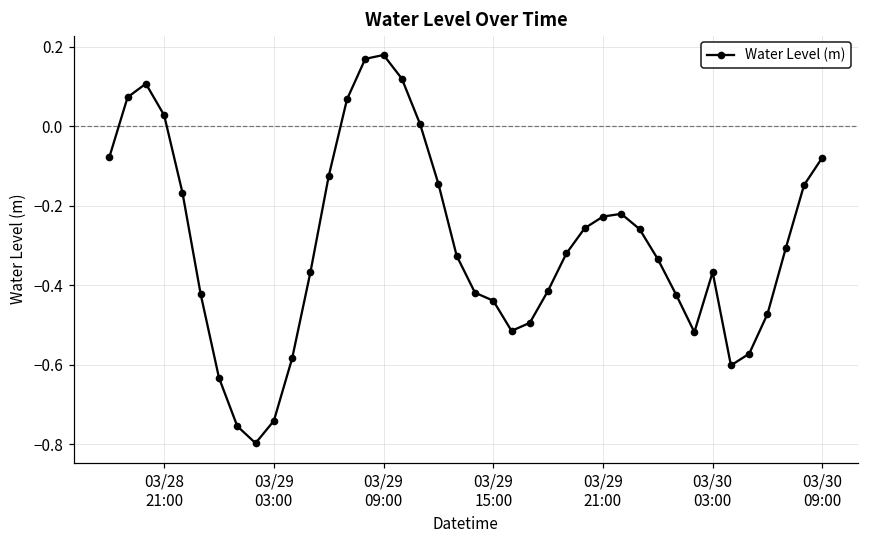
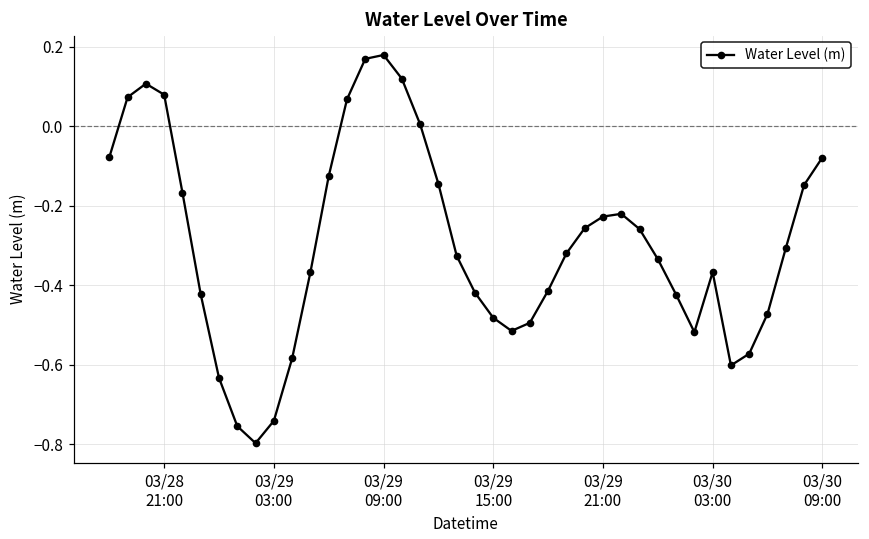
03/28 21:00: 0.03 -> 0.08
03/29 15:00: -0.44 -> -0.48
